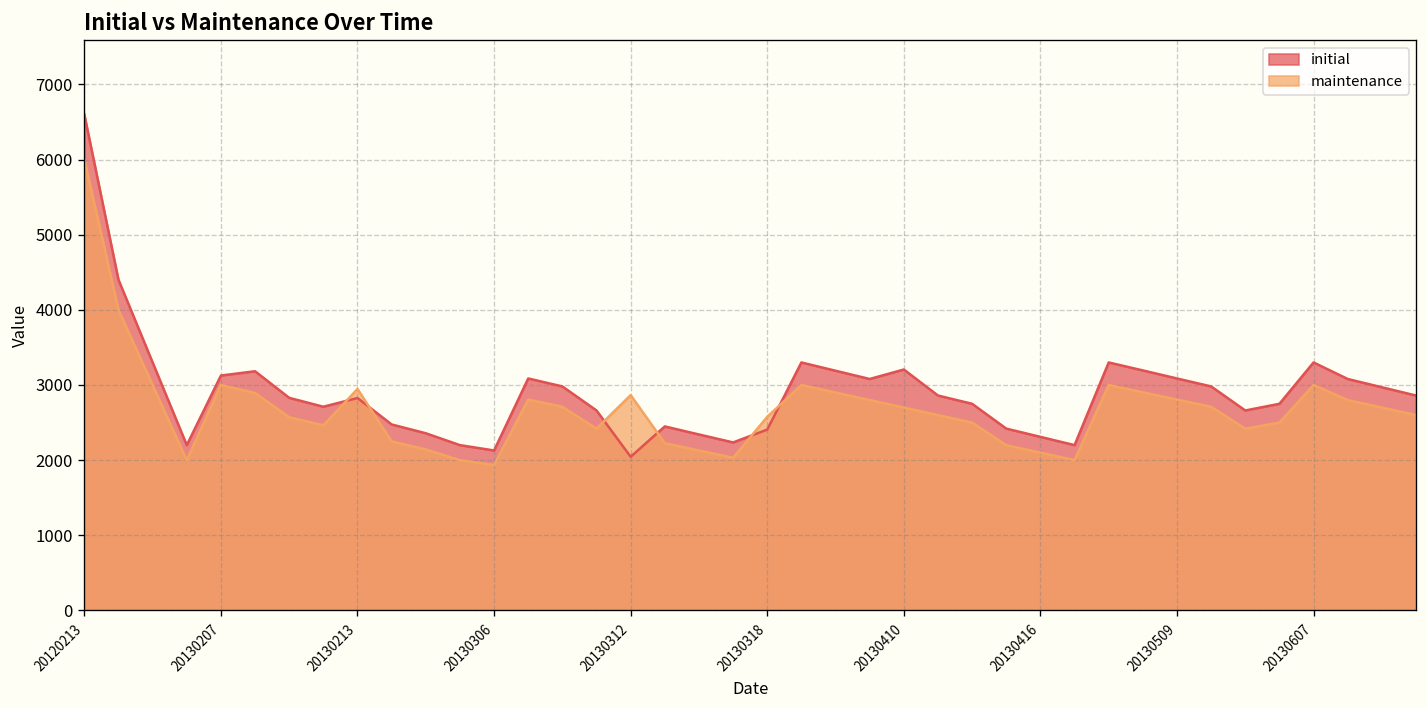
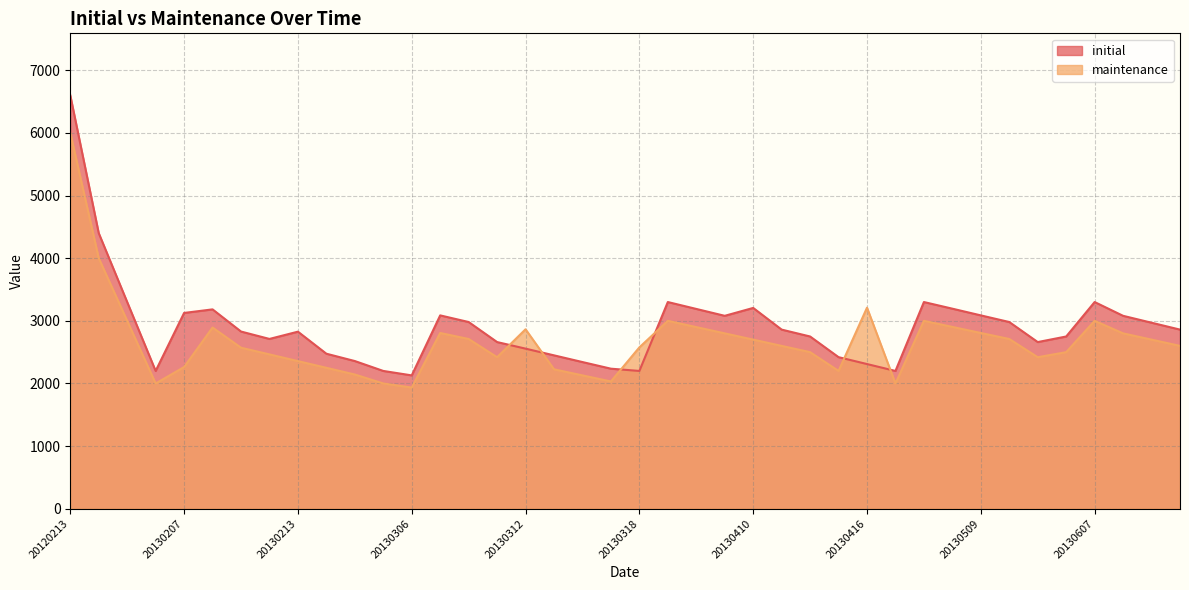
maintenance, 20130207: 3000 -> 2300
maintenance, 20130213: 2900 -> 2400
initial, 20130312: 2000 -> 2600
initial, 20130318: 2400 -> 2200
maintenance, 20130416: 2100 -> 3200
